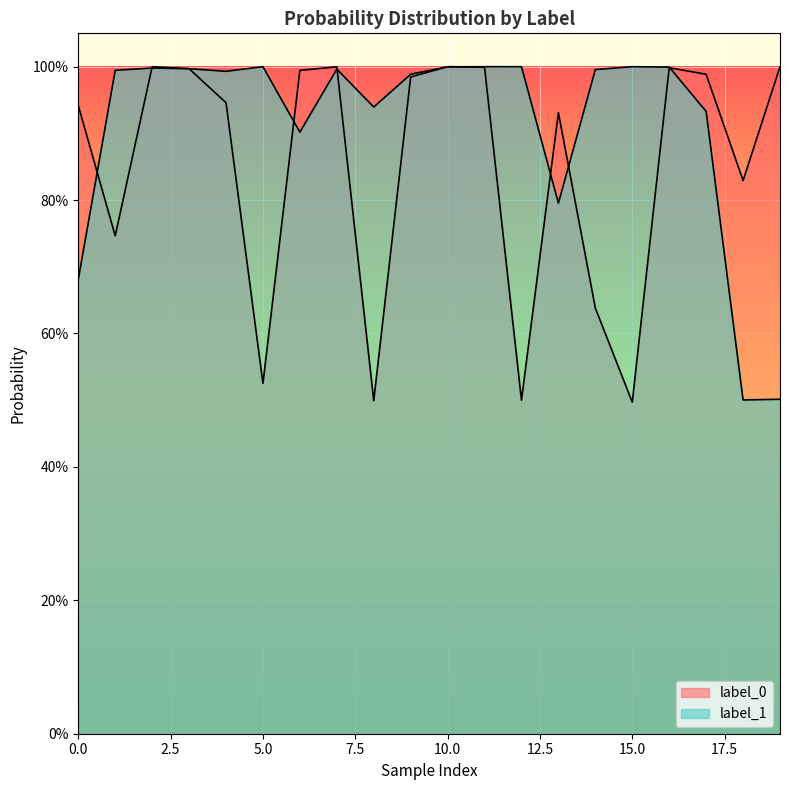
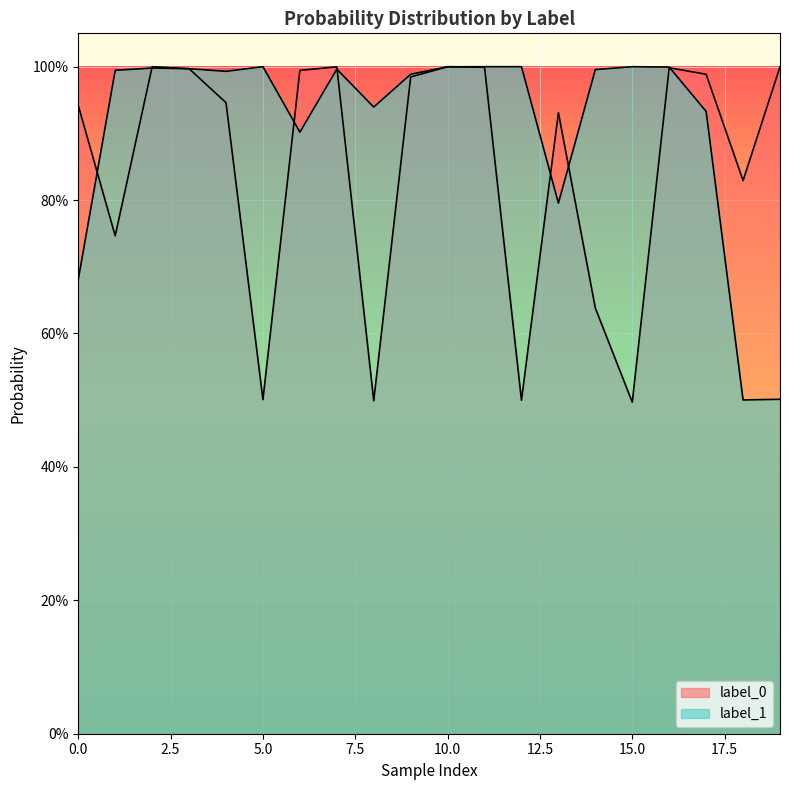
label_0, 5.0: 53% -> 50%
